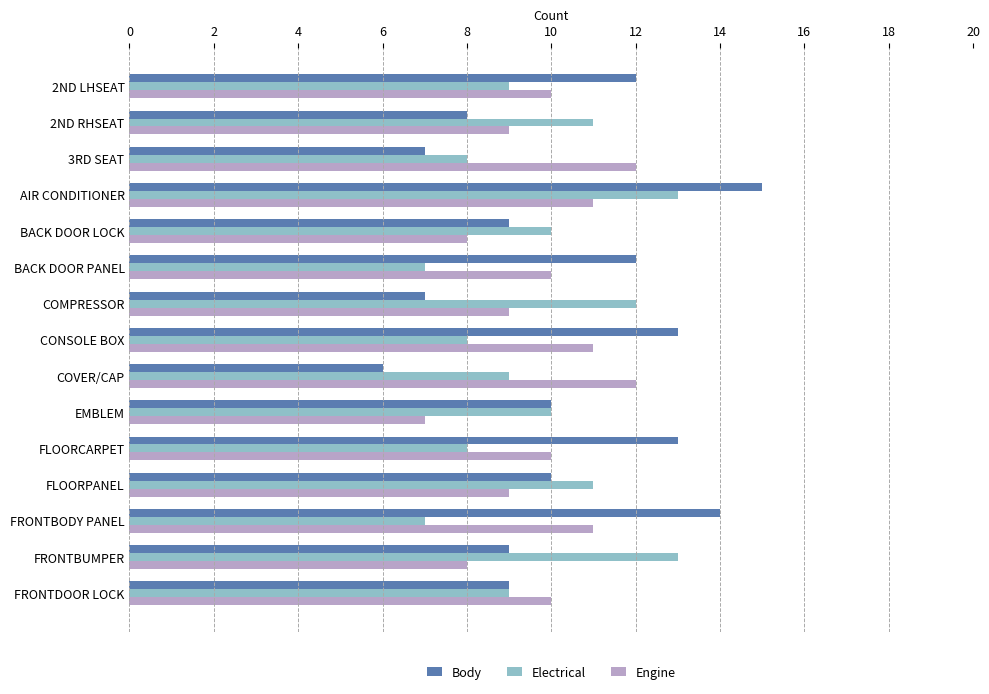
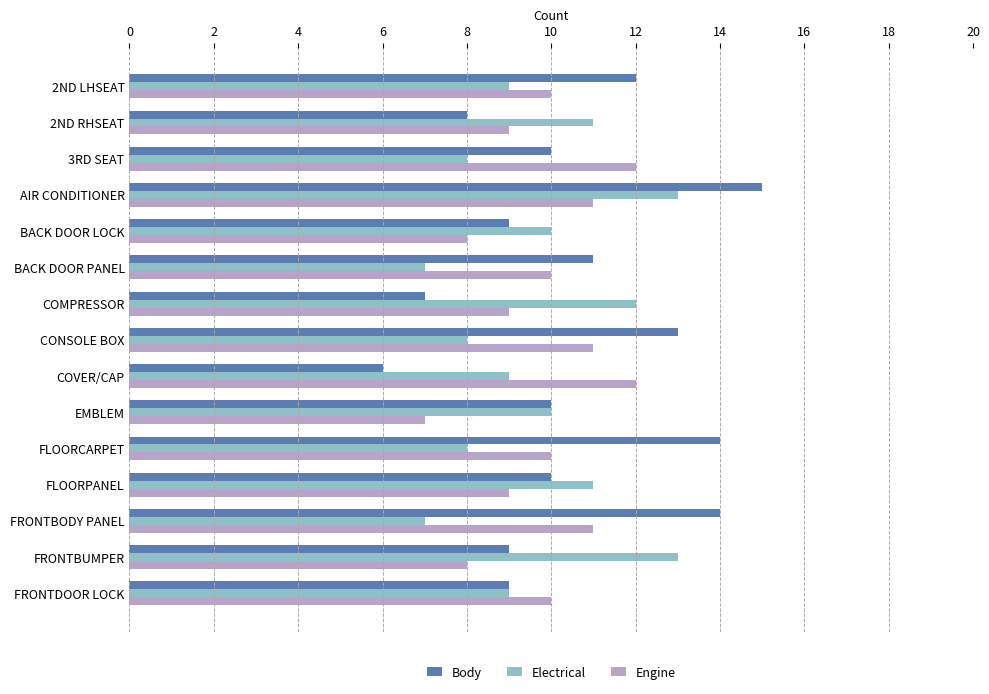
Body, 3RD SEAT: 7 -> 10
Body, BACK DOOR PANEL: 12 -> 11
Body, FLOORCARPET: 13 -> 14
